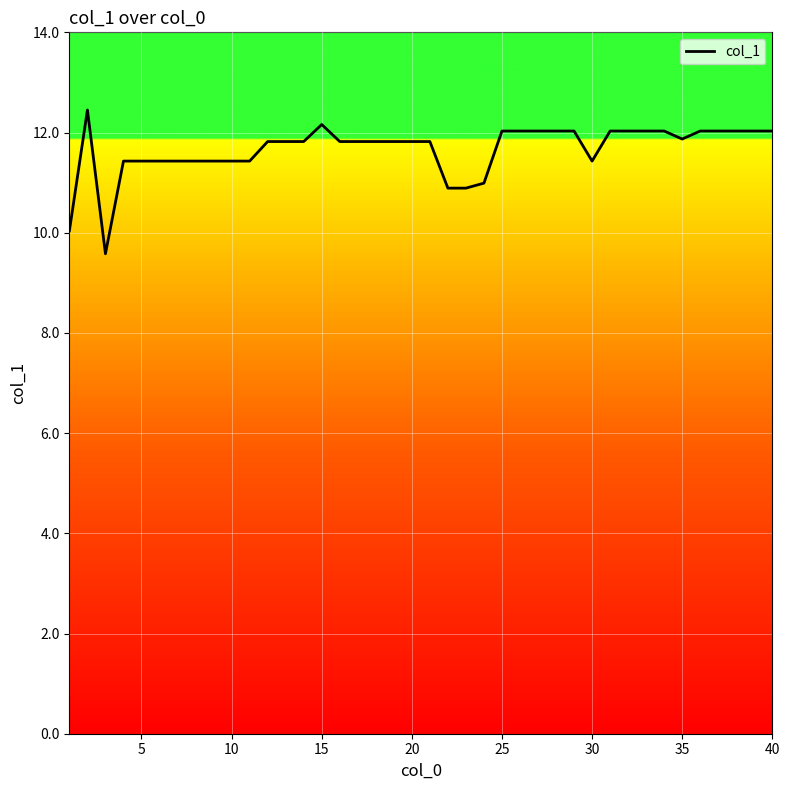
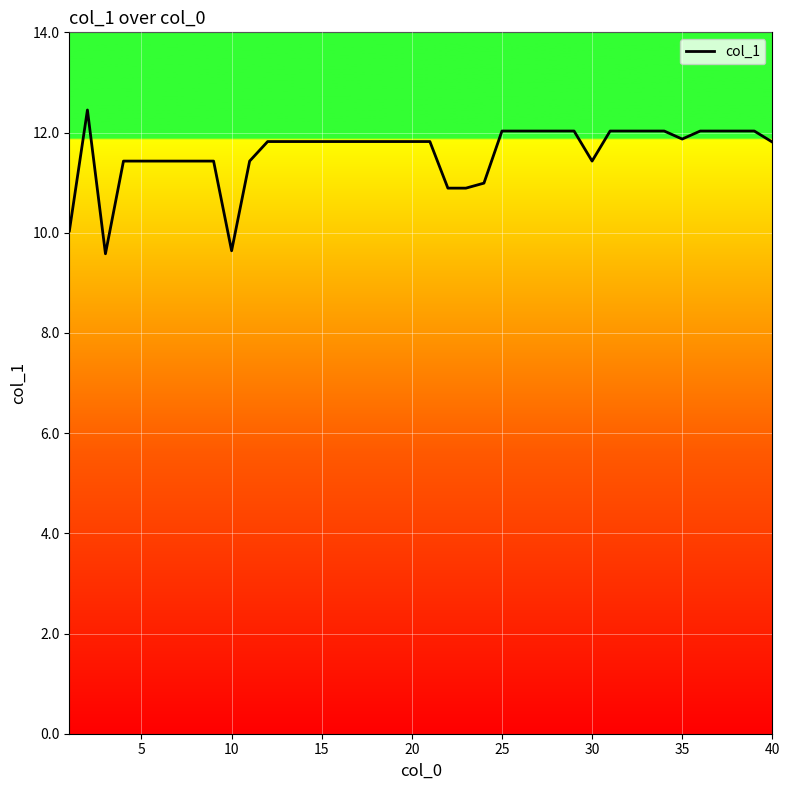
10: 11.4 -> 9.6
15: 12.2 -> 11.8
40: 12.0 -> 11.8
